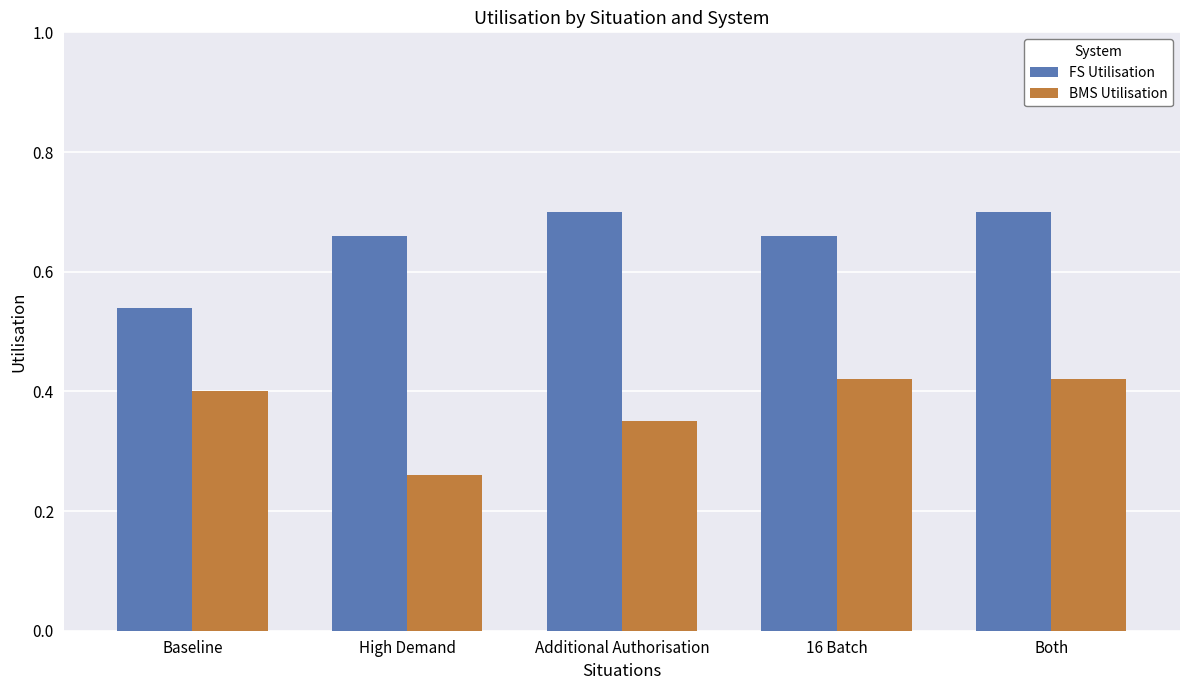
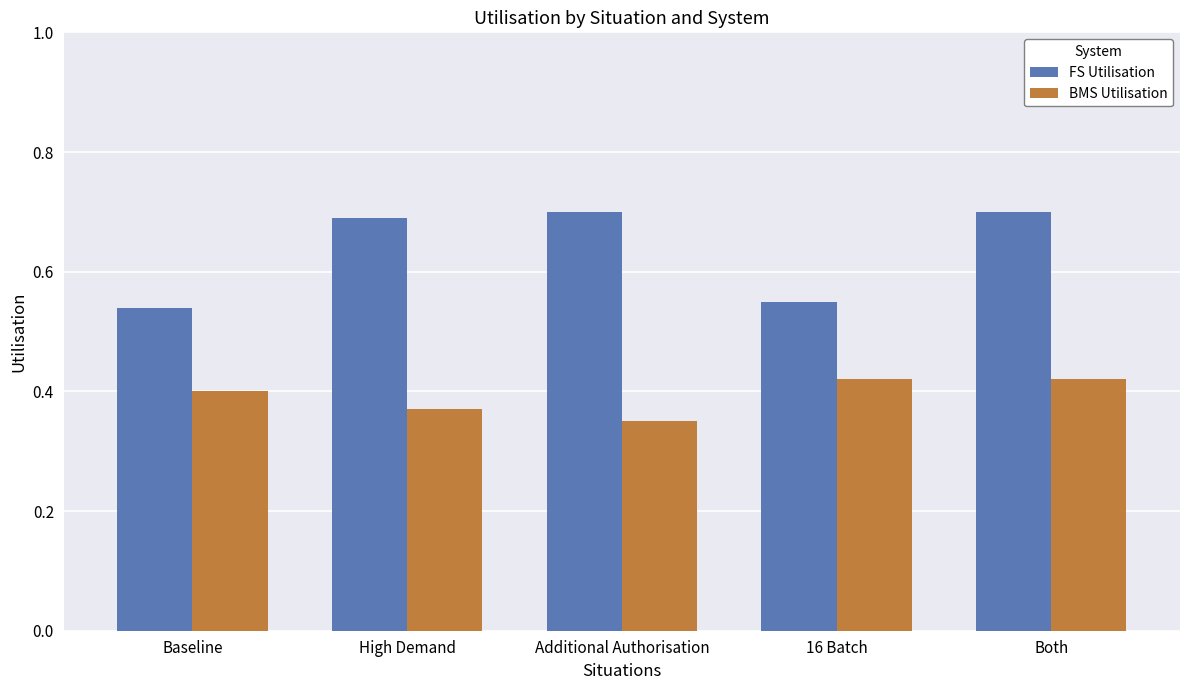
FS Utilisation, High Demand: 0.66 -> 0.69
BMS Utilisation, High Demand: 0.26 -> 0.37
FS Utilisation, 16 Batch: 0.66 -> 0.55
